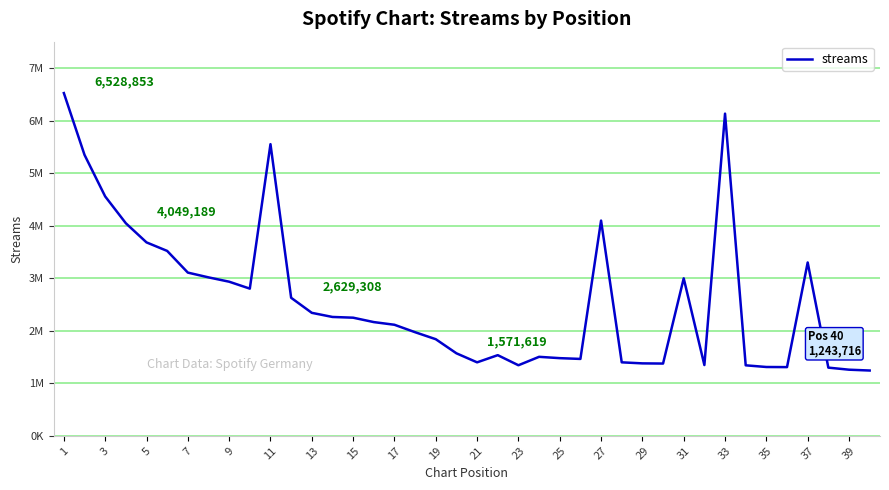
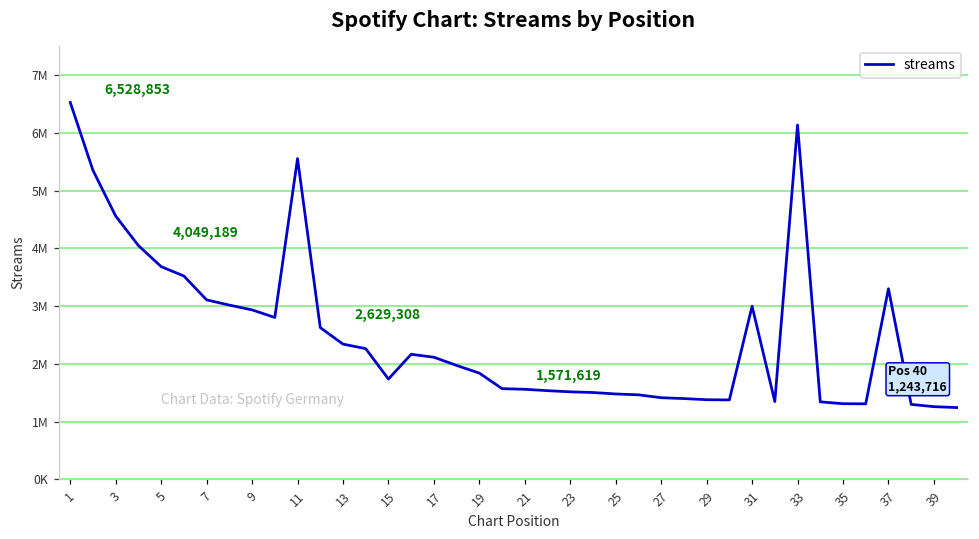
15: 2300000 -> 1700000
21: 1400000 -> 1600000
23: 1300000 -> 1500000
27: 4100000 -> 1400000
